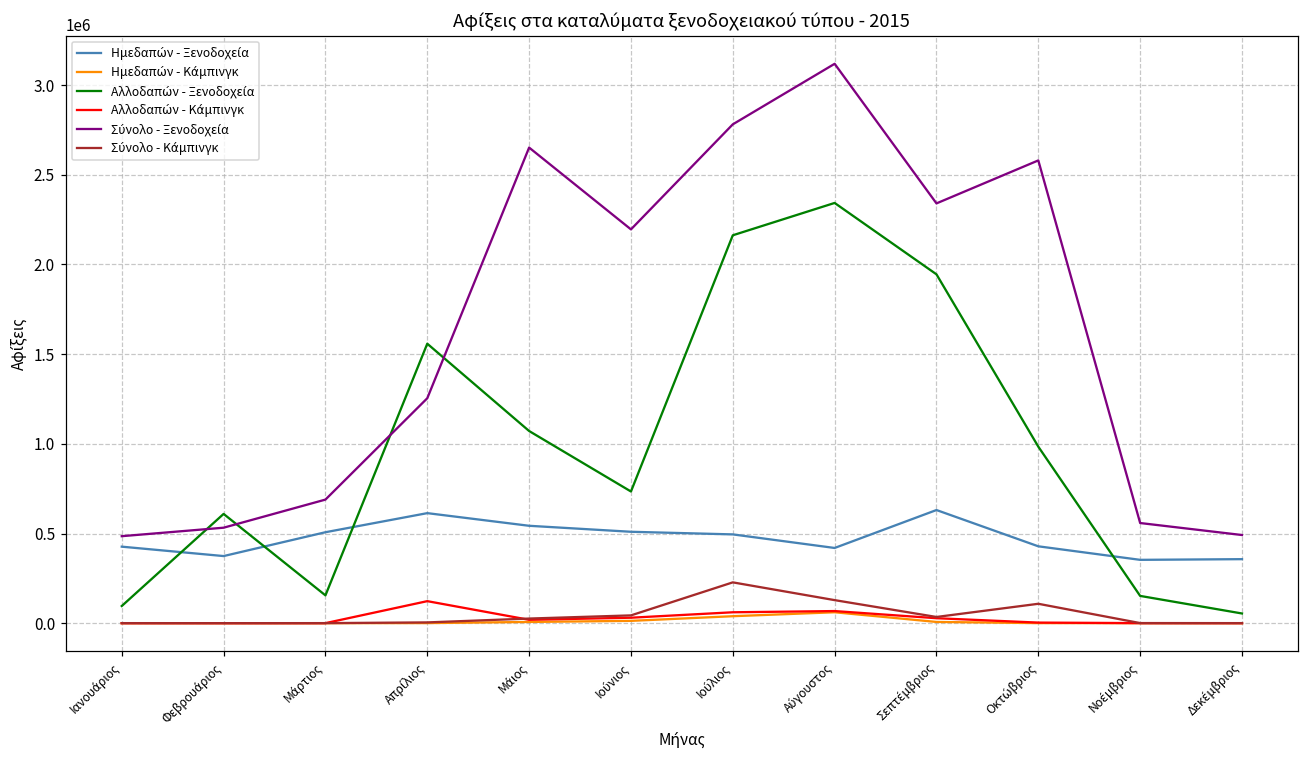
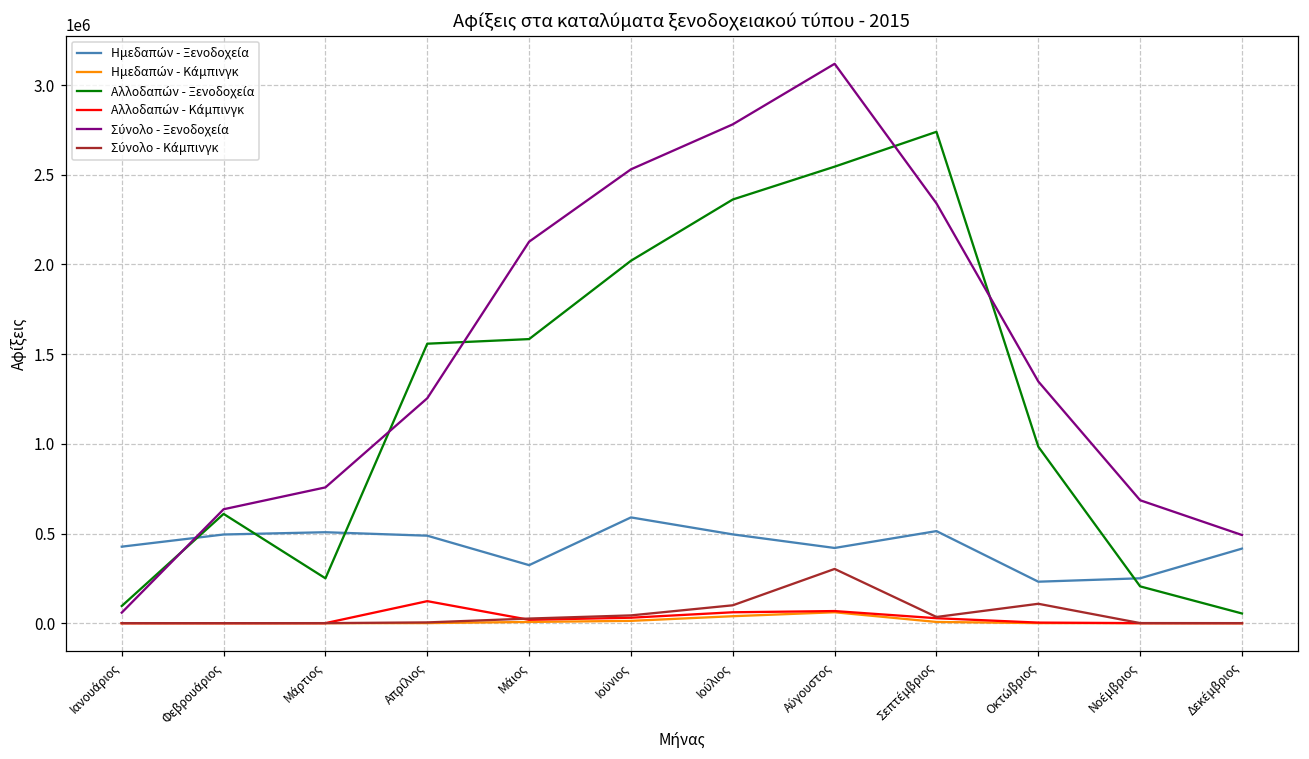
Σύνολο - Ξενοδοχεία, Ιανουάριος: 490000 -> 60000
Ημεδαπών - Ξενοδοχεία, Φεβρουάριος: 370000 -> 490000
Σύνολο - Ξενοδοχεία, Φεβρουάριος: 530000 -> 640000
Αλλοδαπών - Ξενοδοχεία, Μάρτιος: 160000 -> 250000
Σύνολο - Ξενοδοχεία, Μάρτιος: 690000 -> 760000
Ημεδαπών - Ξενοδοχεία, Απρίλιος: 610000 -> 490000
Ημεδαπών - Ξενοδοχεία, Μάιος: 540000 -> 320000
Αλλοδαπών - Ξενοδοχεία, Μάιος: 1070000 -> 1580000
Σύνολο - Ξενοδοχεία, Μάιος: 2650000 -> 2130000
Ημεδαπών - Ξενοδοχεία, Ιούνιος: 510000 -> 590000
Αλλοδαπών - Ξενοδοχεία, Ιούνιος: 730000 -> 2020000
Σύνολο - Ξενοδοχεία, Ιούνιος: 2200000 -> 2530000
Αλλοδαπών - Ξενοδοχεία, Ιούλιος: 2160000 -> 2360000
Σύνολο - Κάμπινγκ, Ιούλιος: 230000 -> 100000
Αλλοδαπών - Ξενοδοχεία, Αύγουστος: 2340000 -> 2550000
Σύνολο - Κάμπινγκ, Αύγουστος: 130000 -> 300000
Ημεδαπών - Ξενοδοχεία, Σεπτέμβριος: 630000 -> 510000
Αλλοδαπών - Ξενοδοχεία, Σεπτέμβριος: 1950000 -> 2740000
Ημεδαπών - Ξενοδοχεία, Οκτώβριος: 430000 -> 230000
Σύνολο - Ξενοδοχεία, Οκτώβριος: 2580000 -> 1350000
Ημεδαπών - Ξενοδοχεία, Νοέμβριος: 350000 -> 250000
Αλλοδαπών - Ξενοδοχεία, Νοέμβριος: 150000 -> 210000
Σύνολο - Ξενοδοχεία, Νοέμβριος: 560000 -> 690000
Ημεδαπών - Ξενοδοχεία, Δεκέμβριος: 360000 -> 420000
